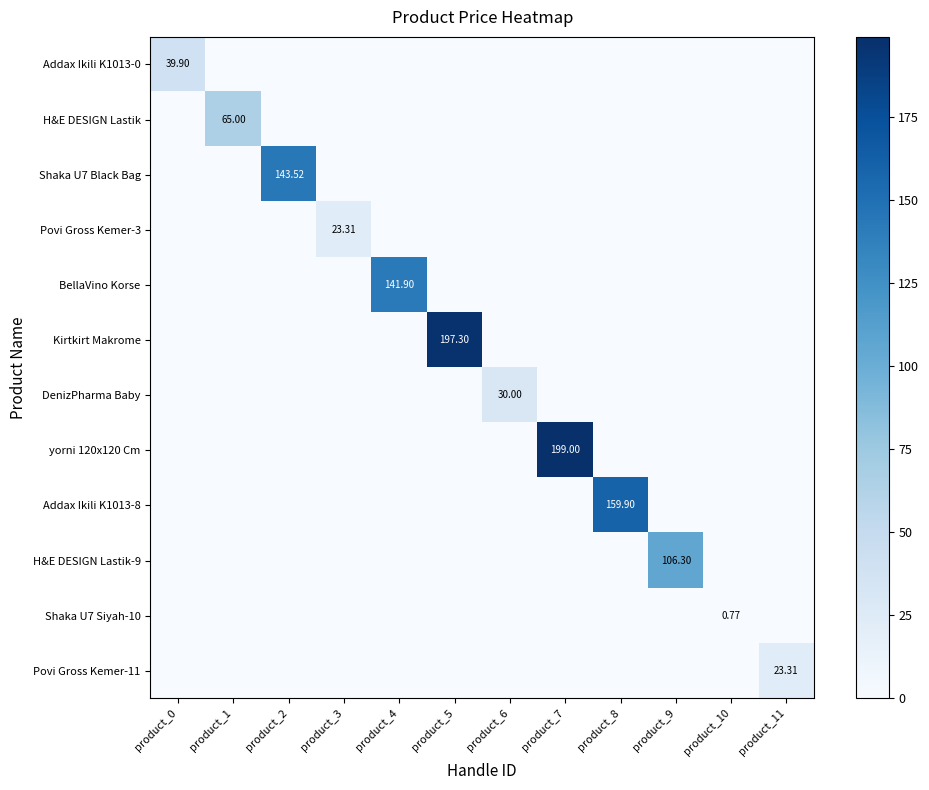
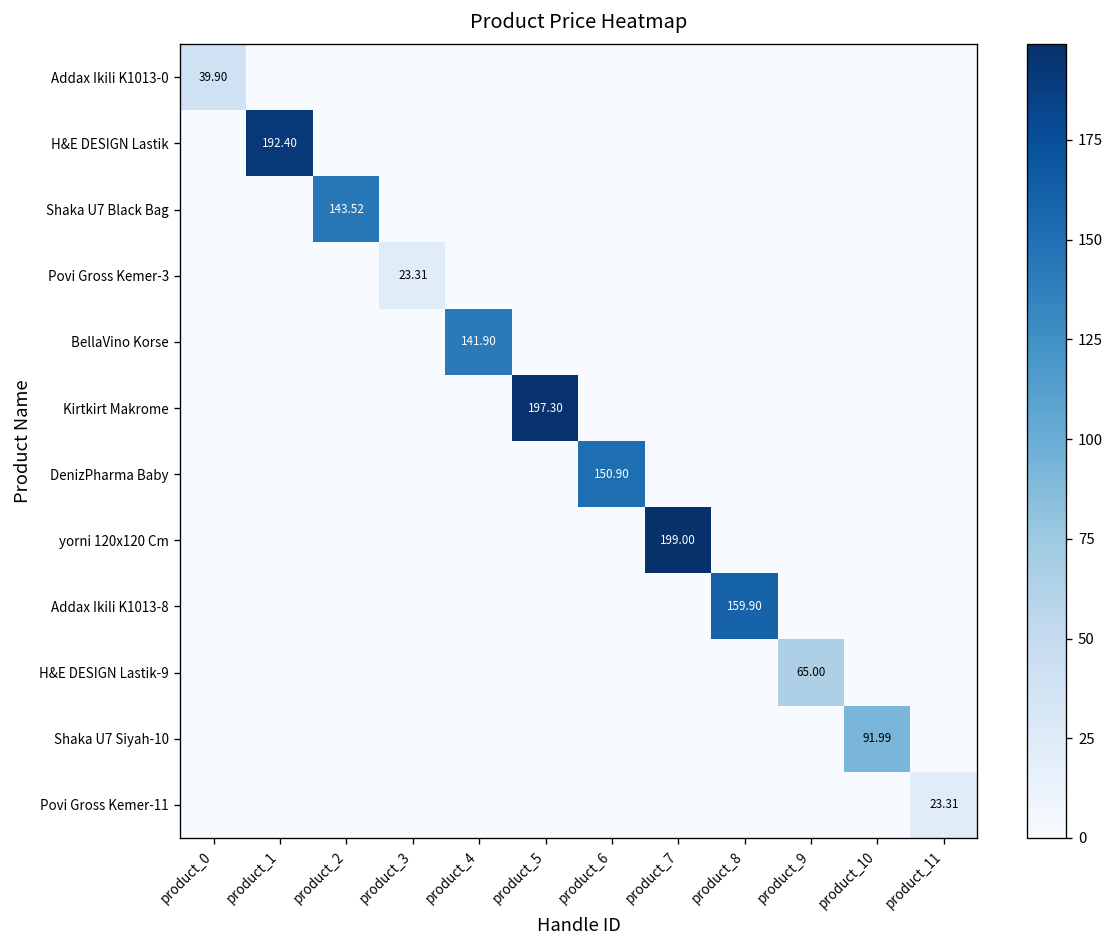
H&E DESIGN Lastik, product_1: 65.00 -> 192.40
DenizPharma Baby, product_6: 30.00 -> 150.90
H&E DESIGN Lastik-9, product_9: 106.30 -> 65.00
Shaka U7 Siyah-10, product_10: 0.77 -> 91.99
